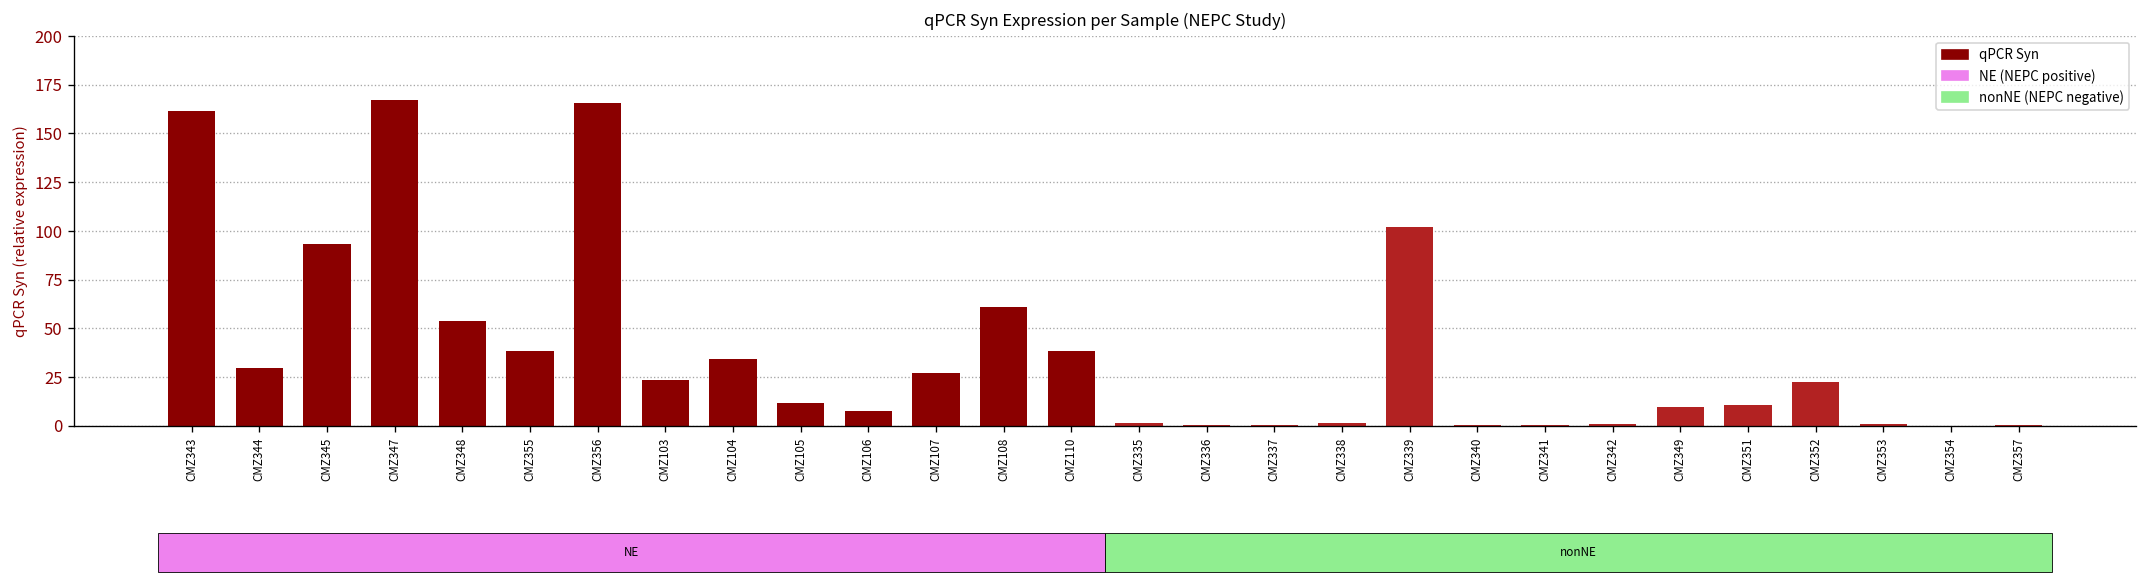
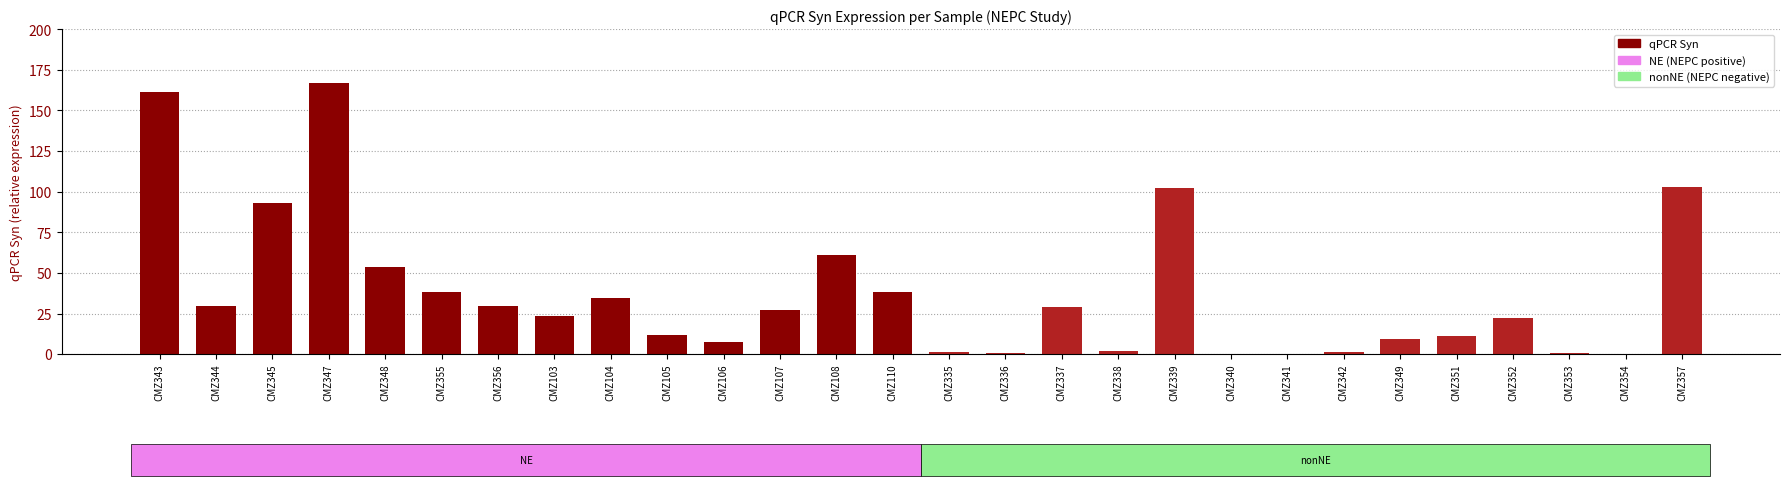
CMZ356: 166 -> 29
CMZ337: 0 -> 29
CMZ357: 0 -> 103
